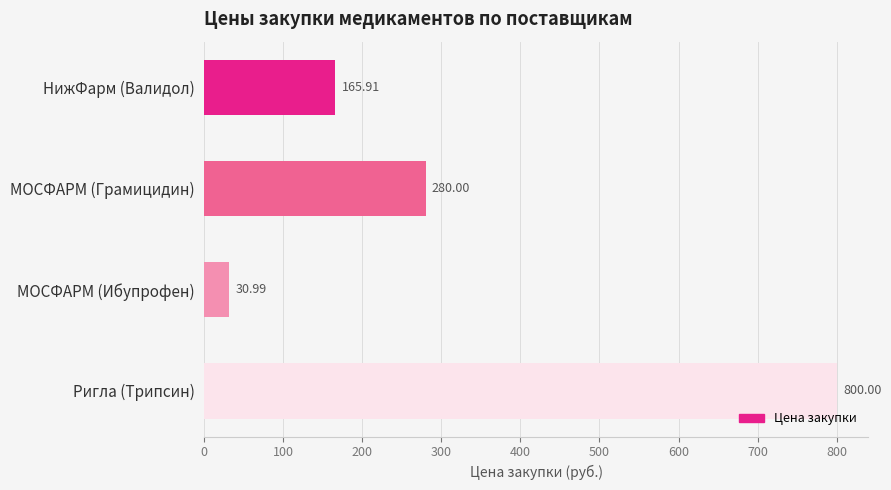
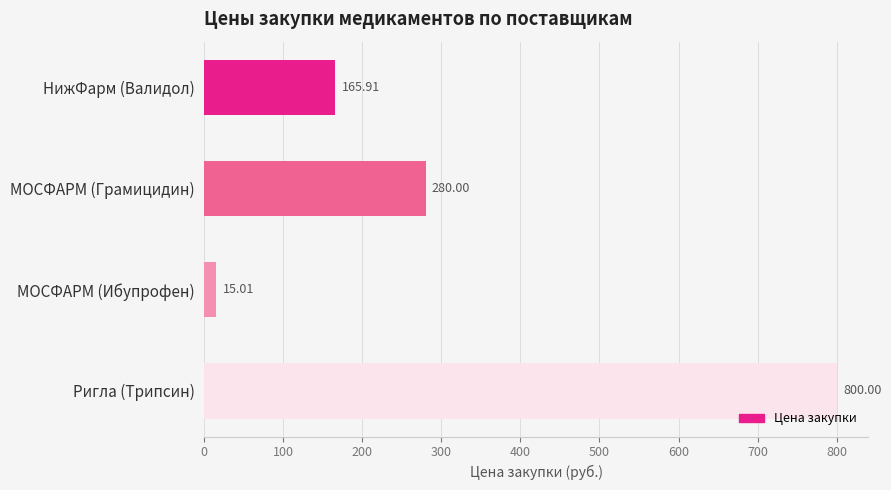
МОСФАРМ (Ибупрофен): 30.99 -> 15.01
